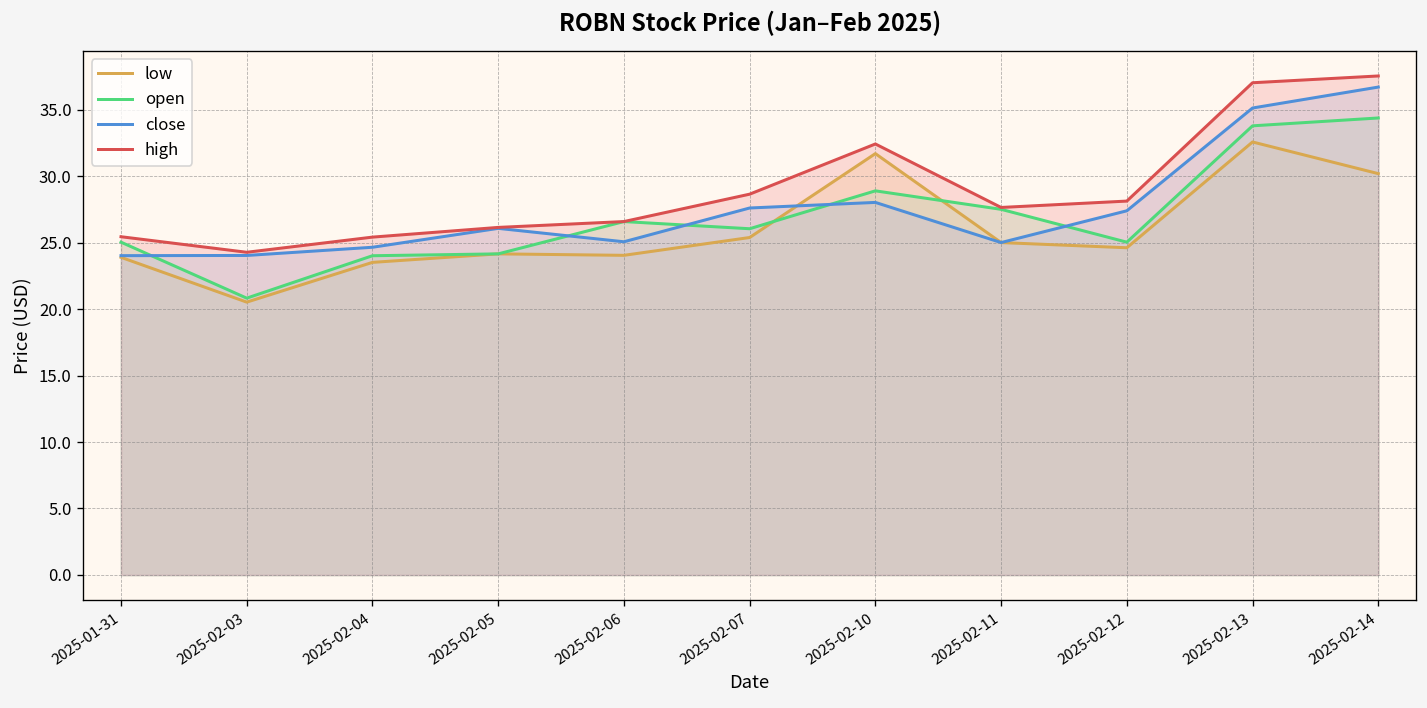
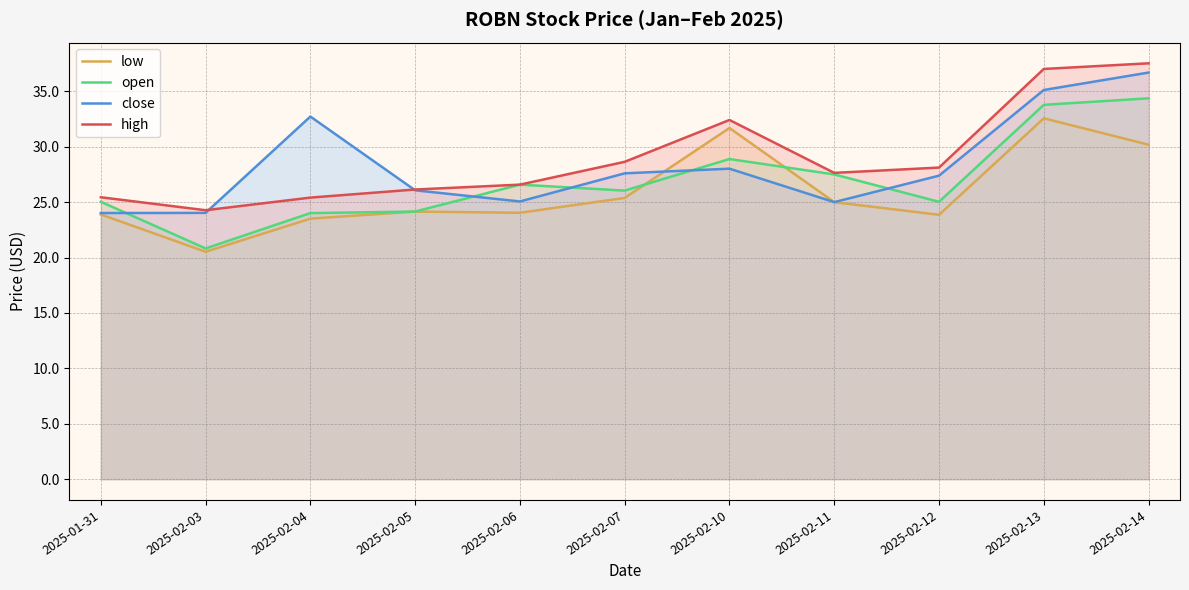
close, 2025-02-04: 24.6 -> 32.7
low, 2025-02-12: 24.6 -> 23.9
